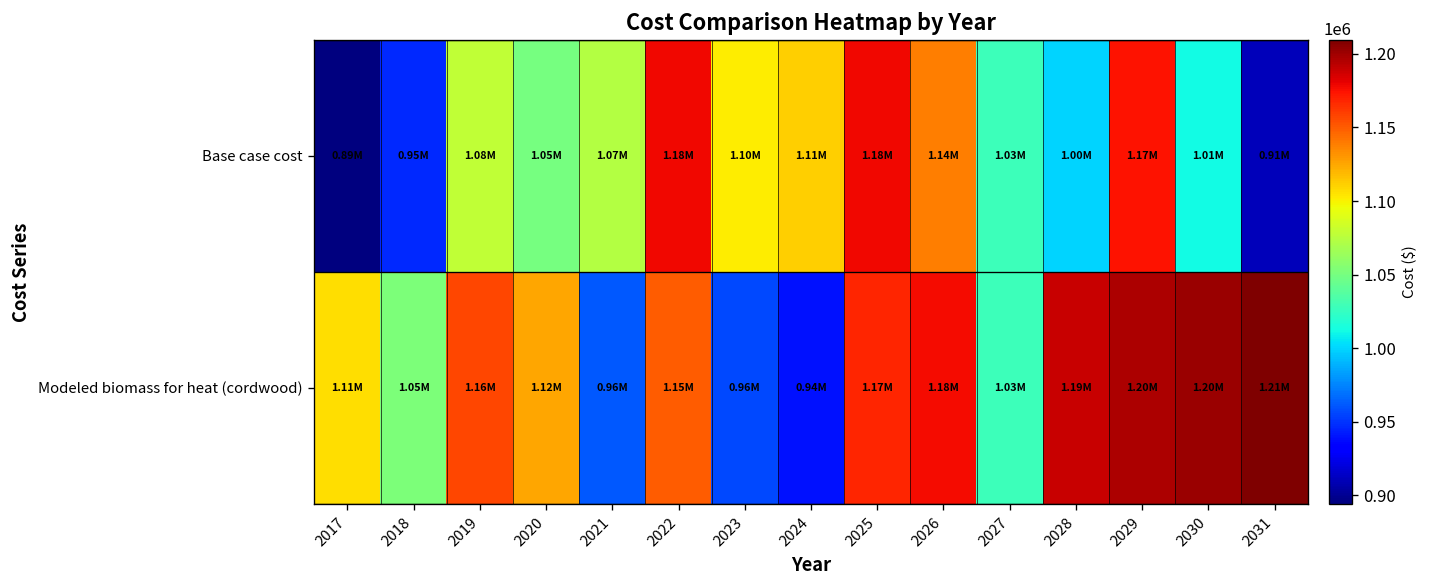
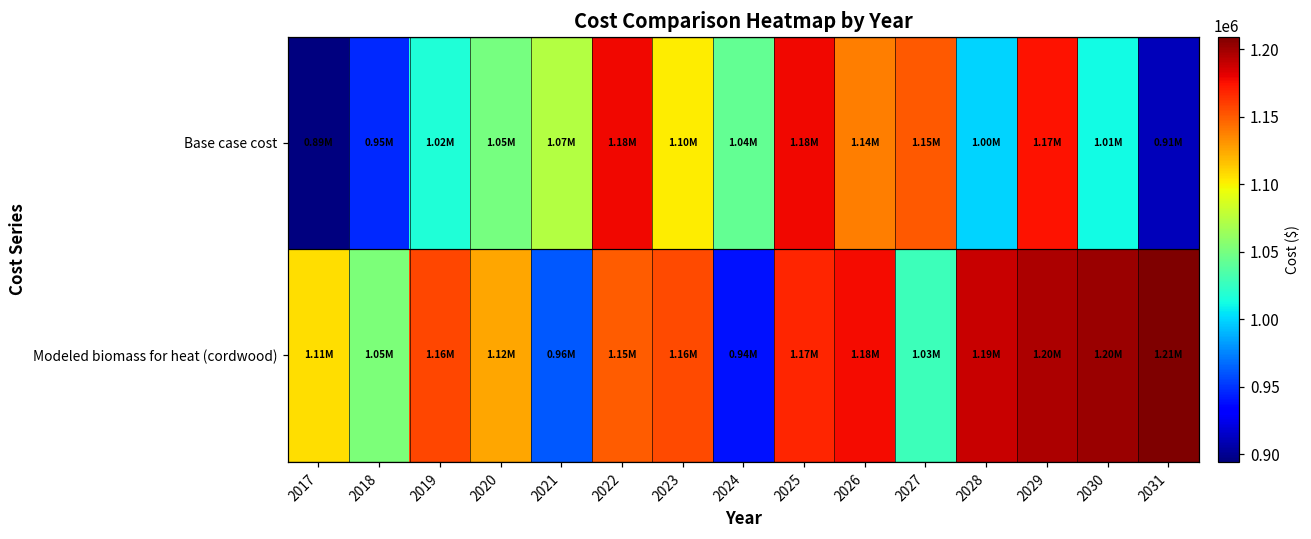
Base case cost, 2019: 1.08M -> 1.02M
Base case cost, 2024: 1.11M -> 1.04M
Base case cost, 2027: 1.03M -> 1.15M
Modeled biomass for heat (cordwood), 2023: 0.96M -> 1.16M
